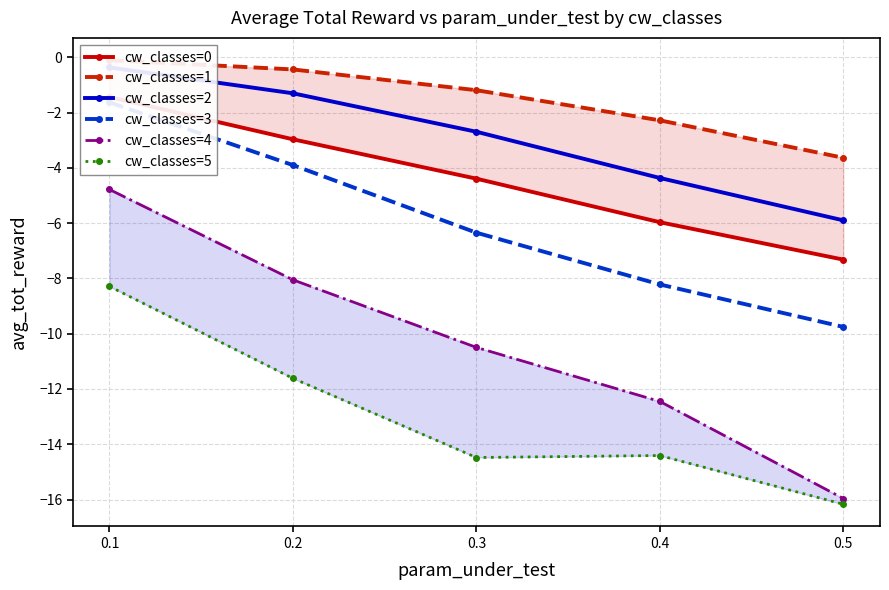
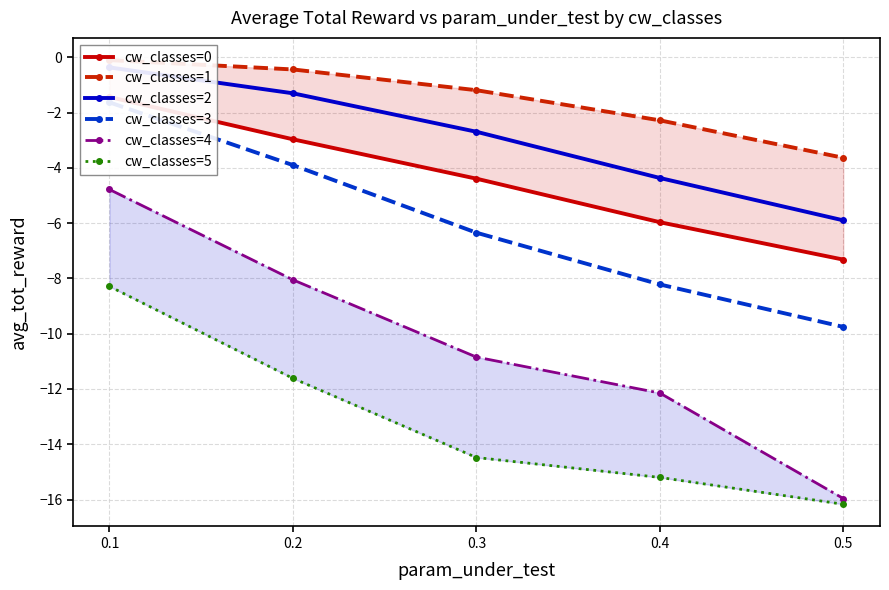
cw_classes=4, 0.3: -10.5 -> -10.8
cw_classes=4, 0.4: -12.5 -> -12.1
cw_classes=5, 0.4: -14.4 -> -15.2
